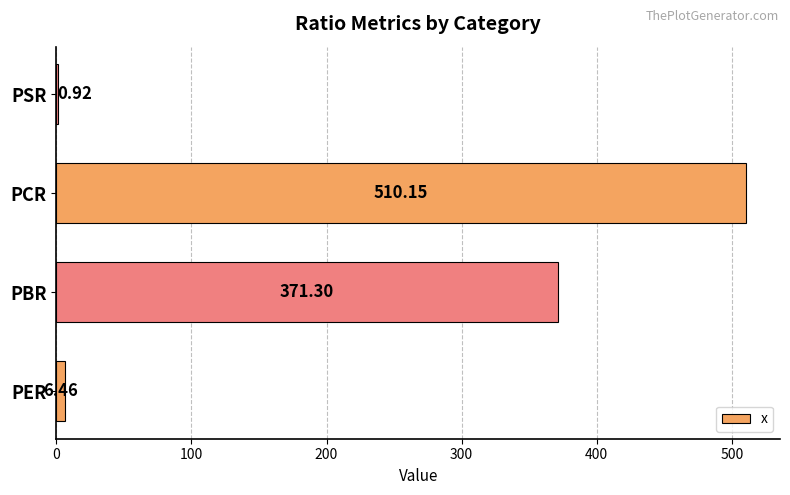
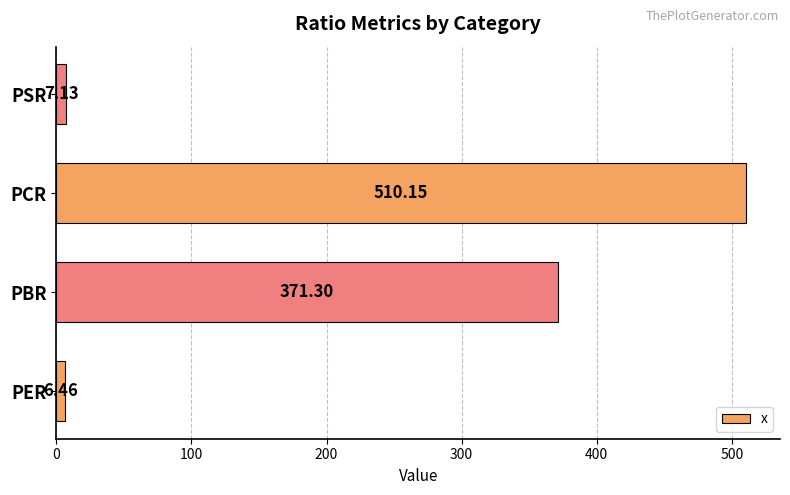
PSR: 0.92 -> 7.13
